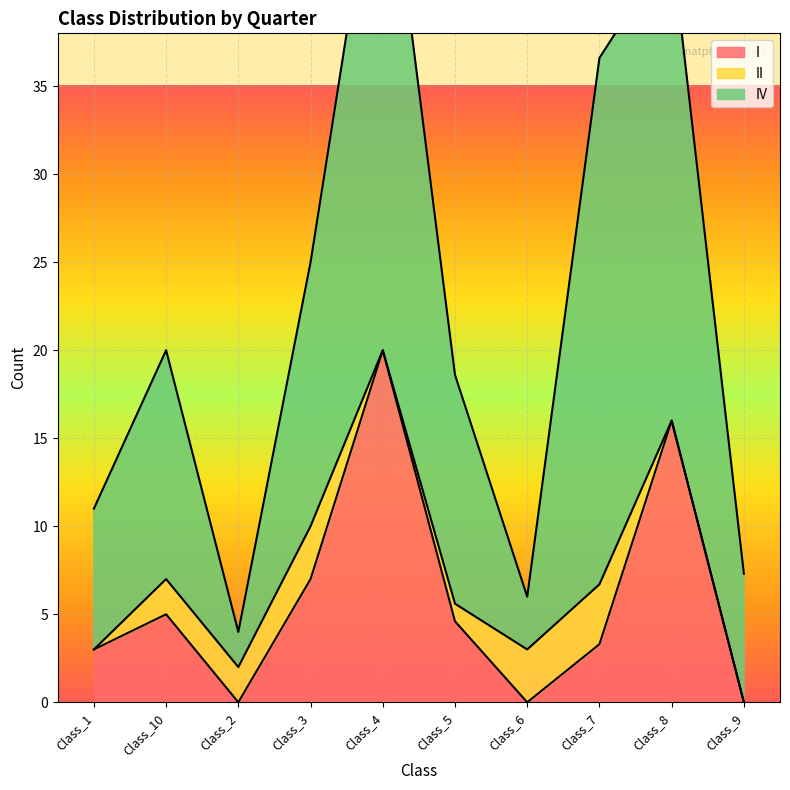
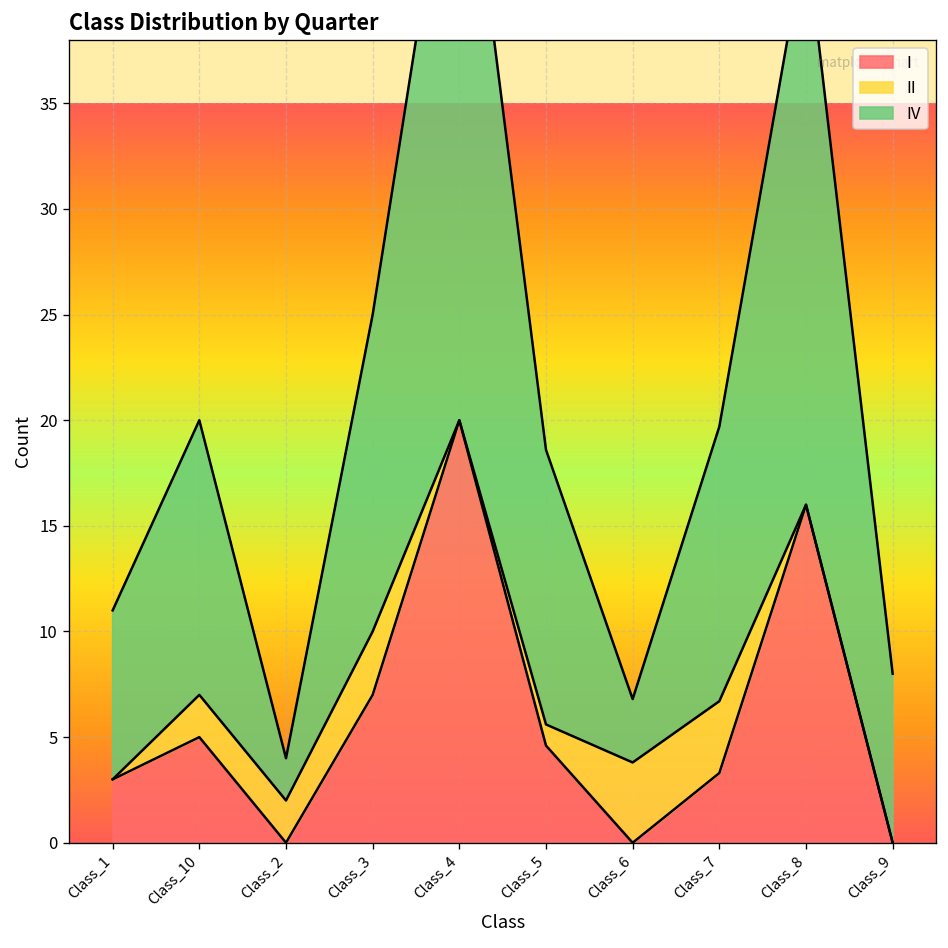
II, Class_6: 3.0 -> 3.8
IV, Class_7: 29.9 -> 13.0
IV, Class_9: 7.3 -> 8.0
